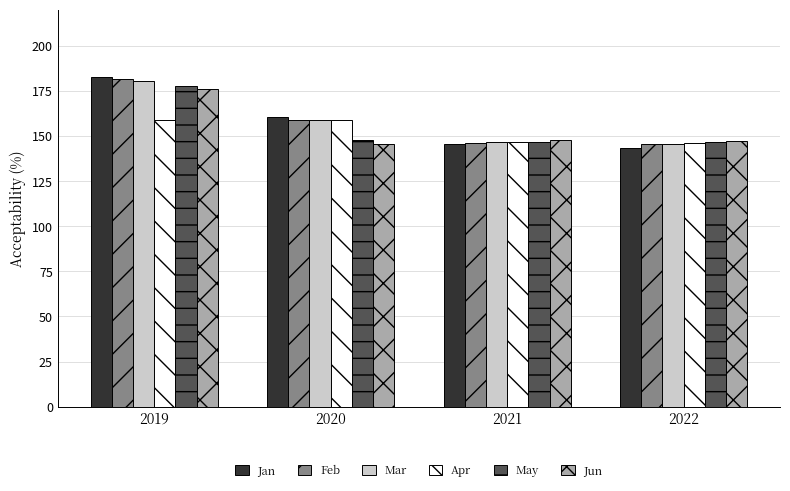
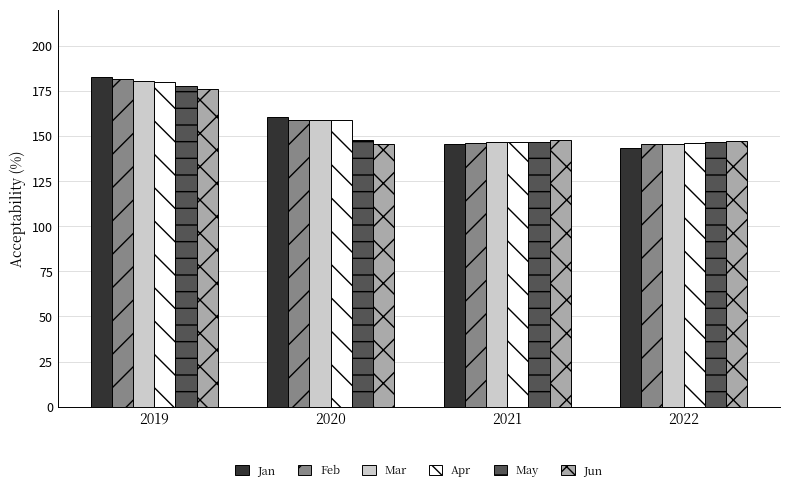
Apr, 2019: 159 -> 180
